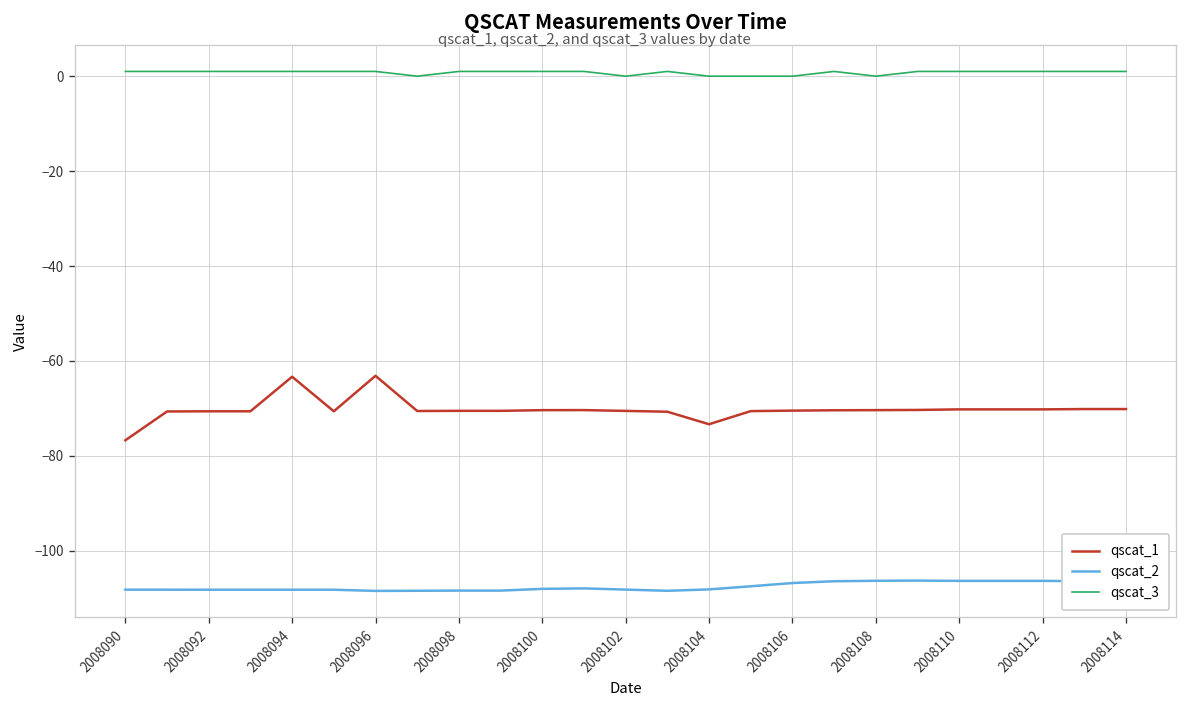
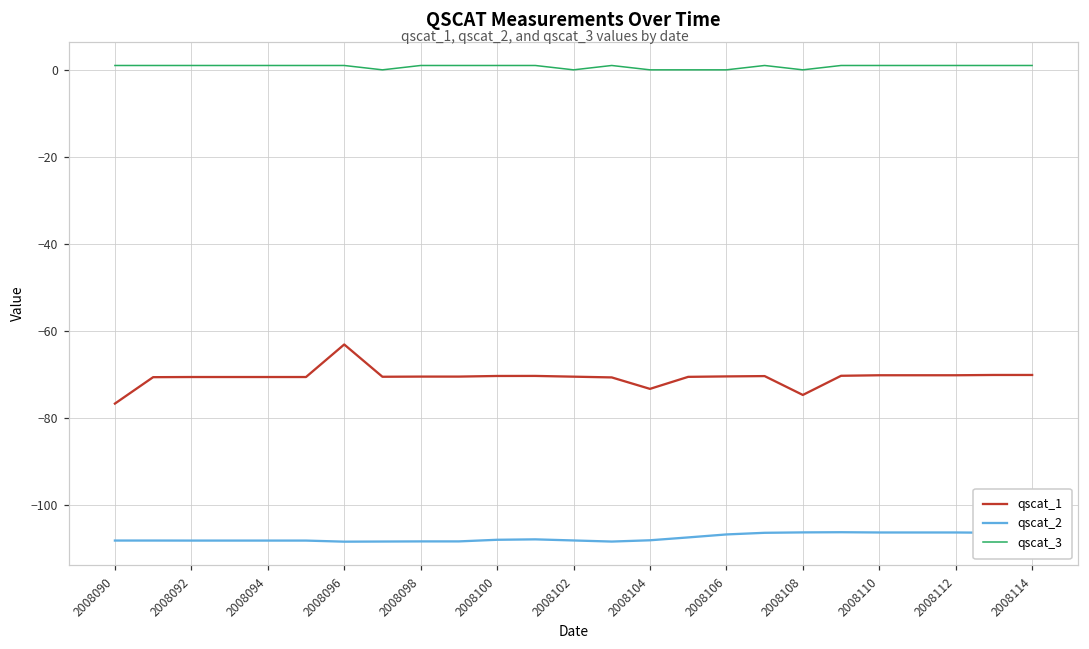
qscat_1, 2008094: -63 -> -71
qscat_1, 2008108: -70 -> -75
